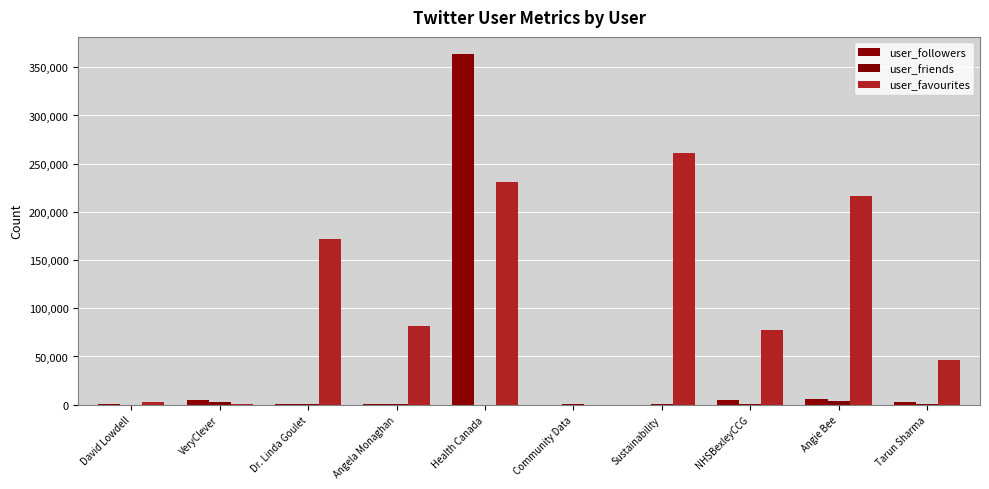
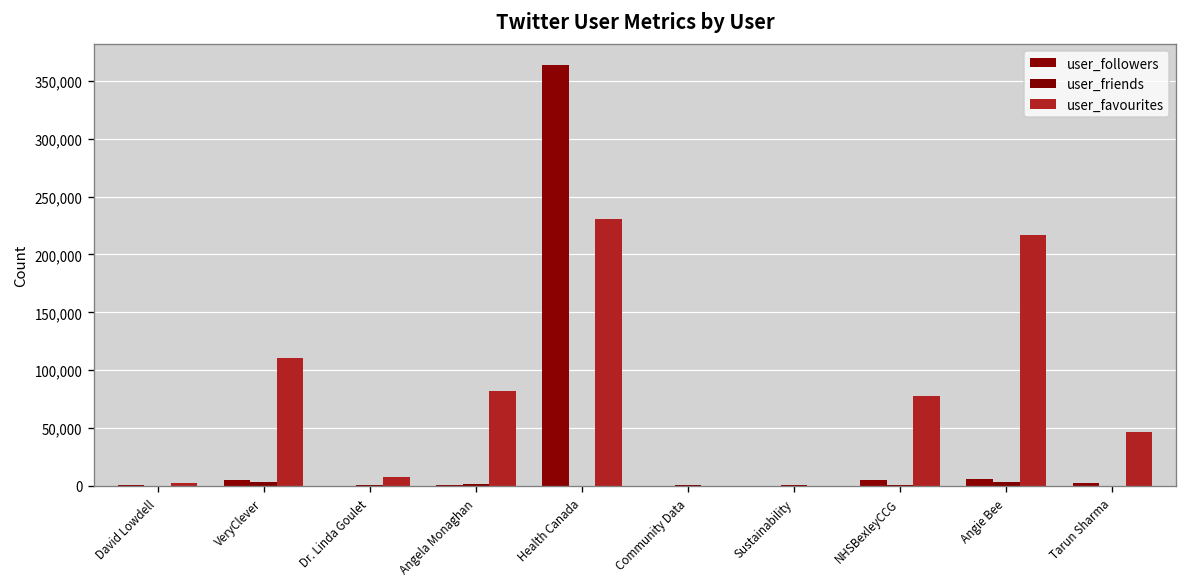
user_favourites, VeryClever: 0 -> 110,000
user_favourites, Dr. Linda Goulet: 170,000 -> 10,000
user_favourites, Sustainability: 260,000 -> 0
